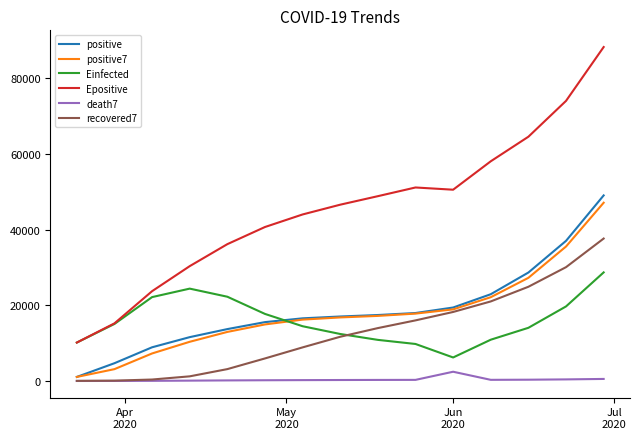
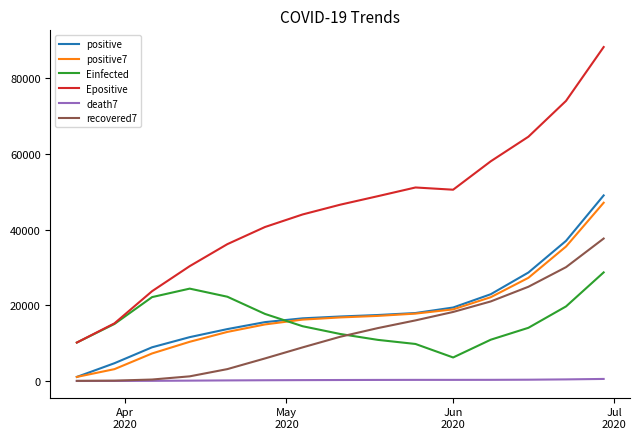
death7, Jun 2020: 2000 -> 0
